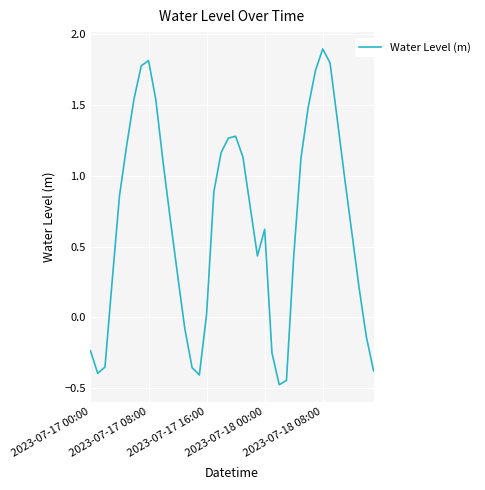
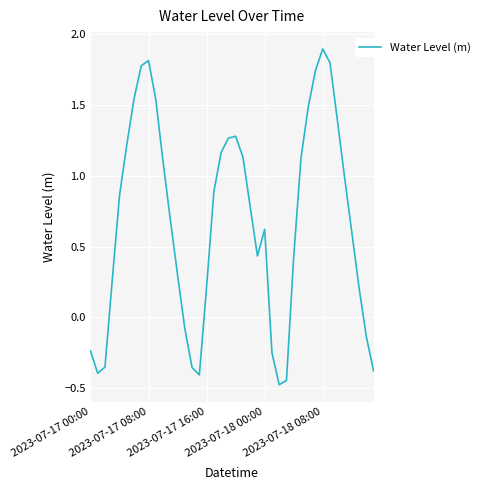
2023-07-17 16:00: 0.02 -> 0.22
